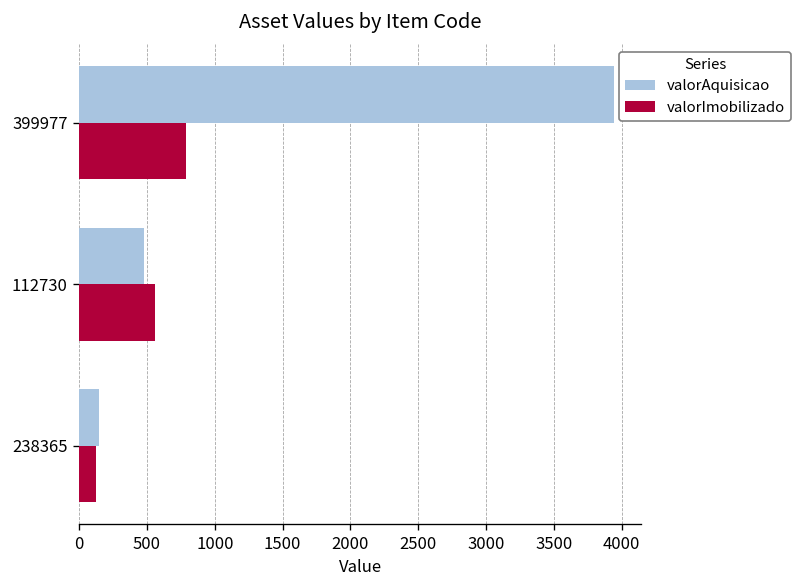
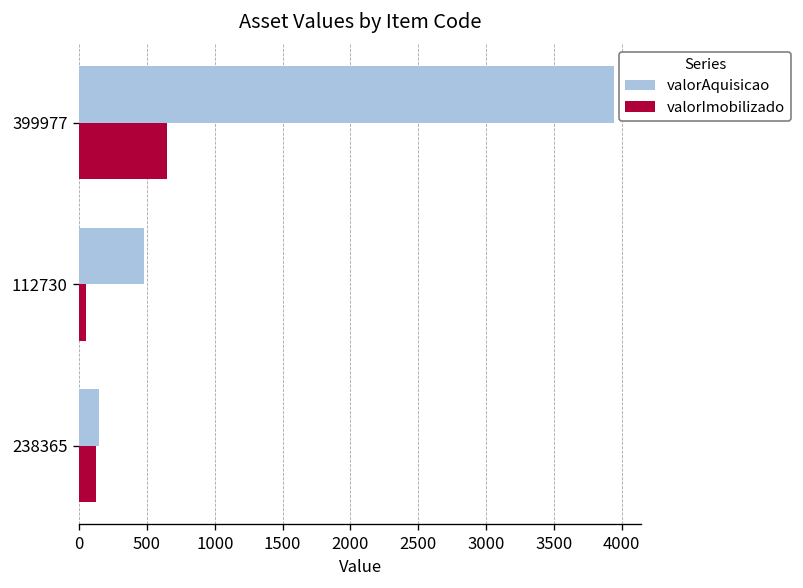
valorImobilizado, 399977: 790 -> 640
valorImobilizado, 112730: 560 -> 50
